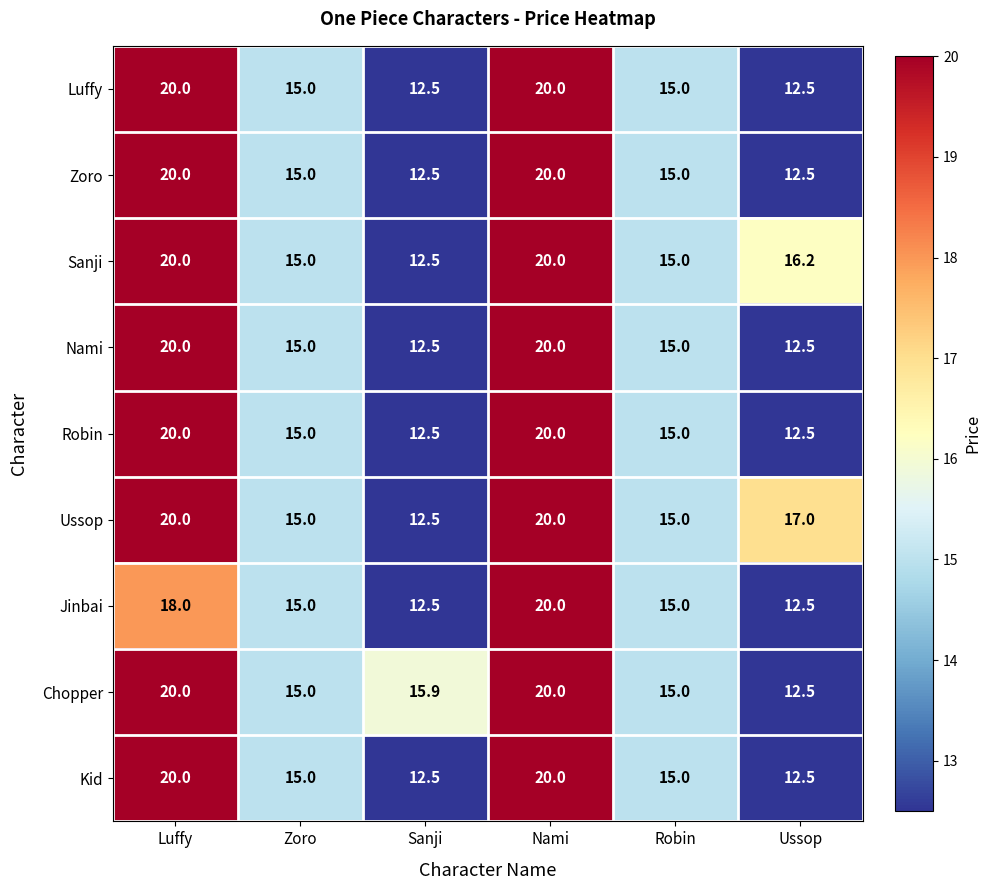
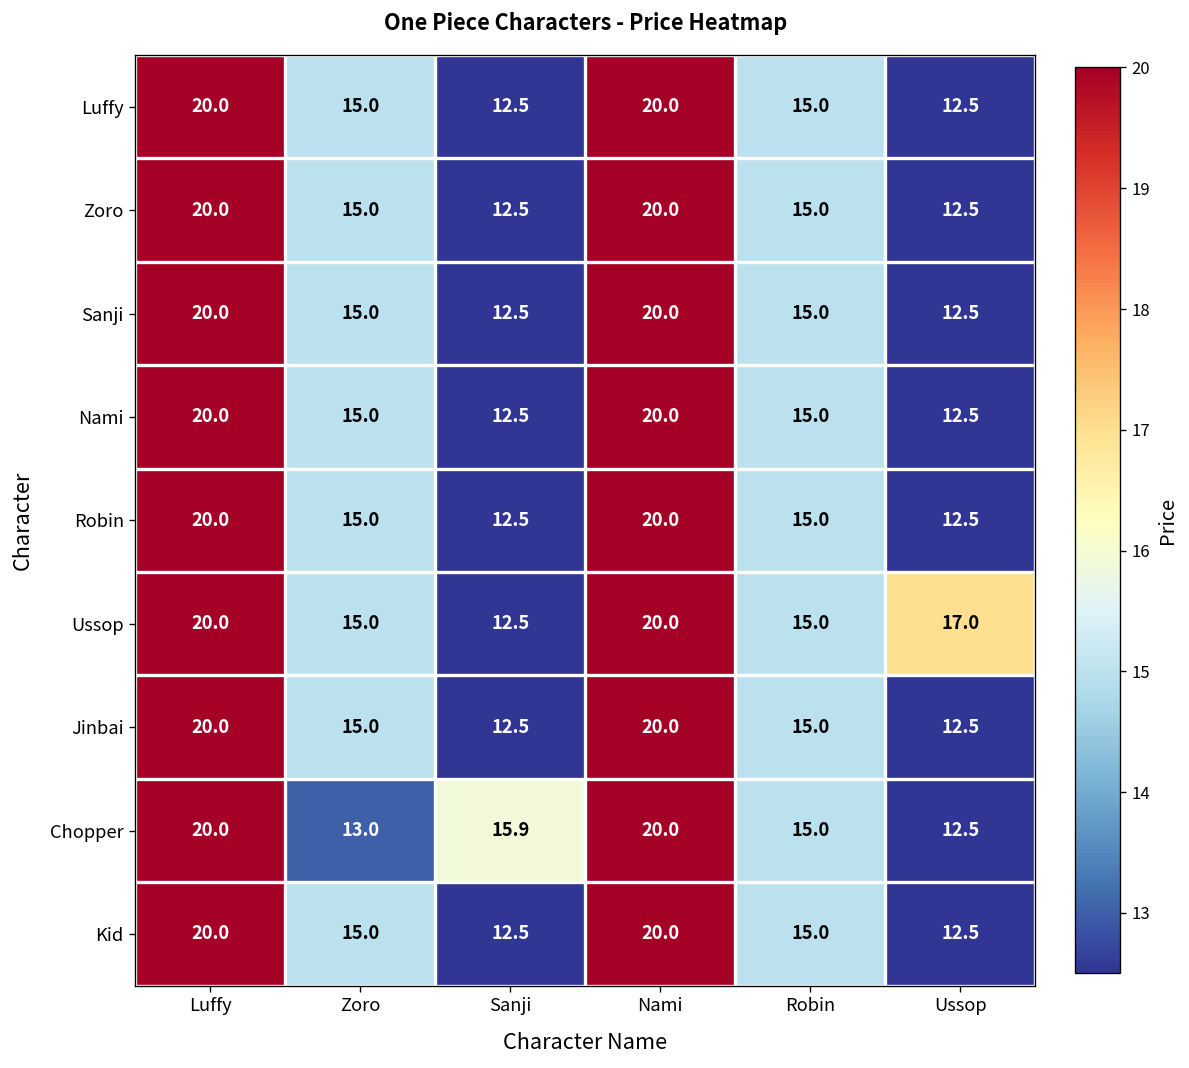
Sanji, Ussop: 16.2 -> 12.5
Jinbai, Luffy: 18.0 -> 20.0
Chopper, Zoro: 15.0 -> 13.0
